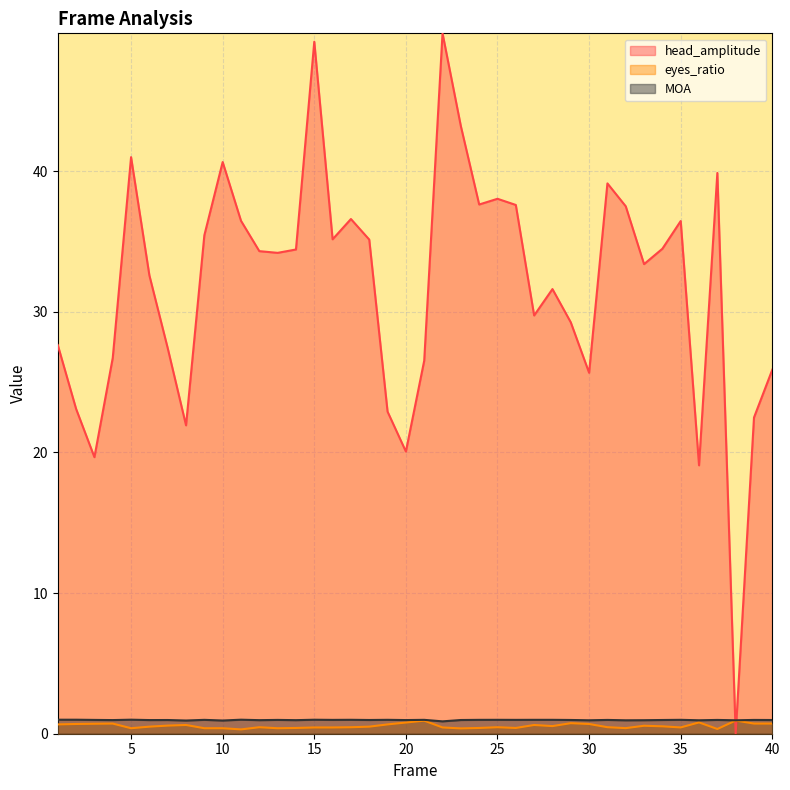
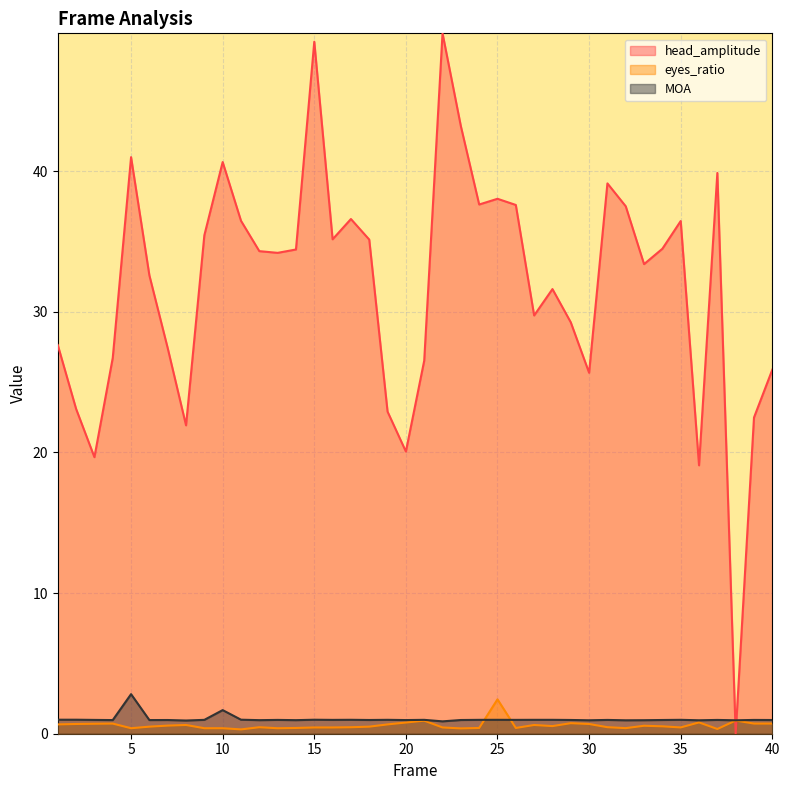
MOA, 5: 1.0 -> 2.8
MOA, 10: 0.9 -> 1.7
eyes_ratio, 25: 0.5 -> 2.4
